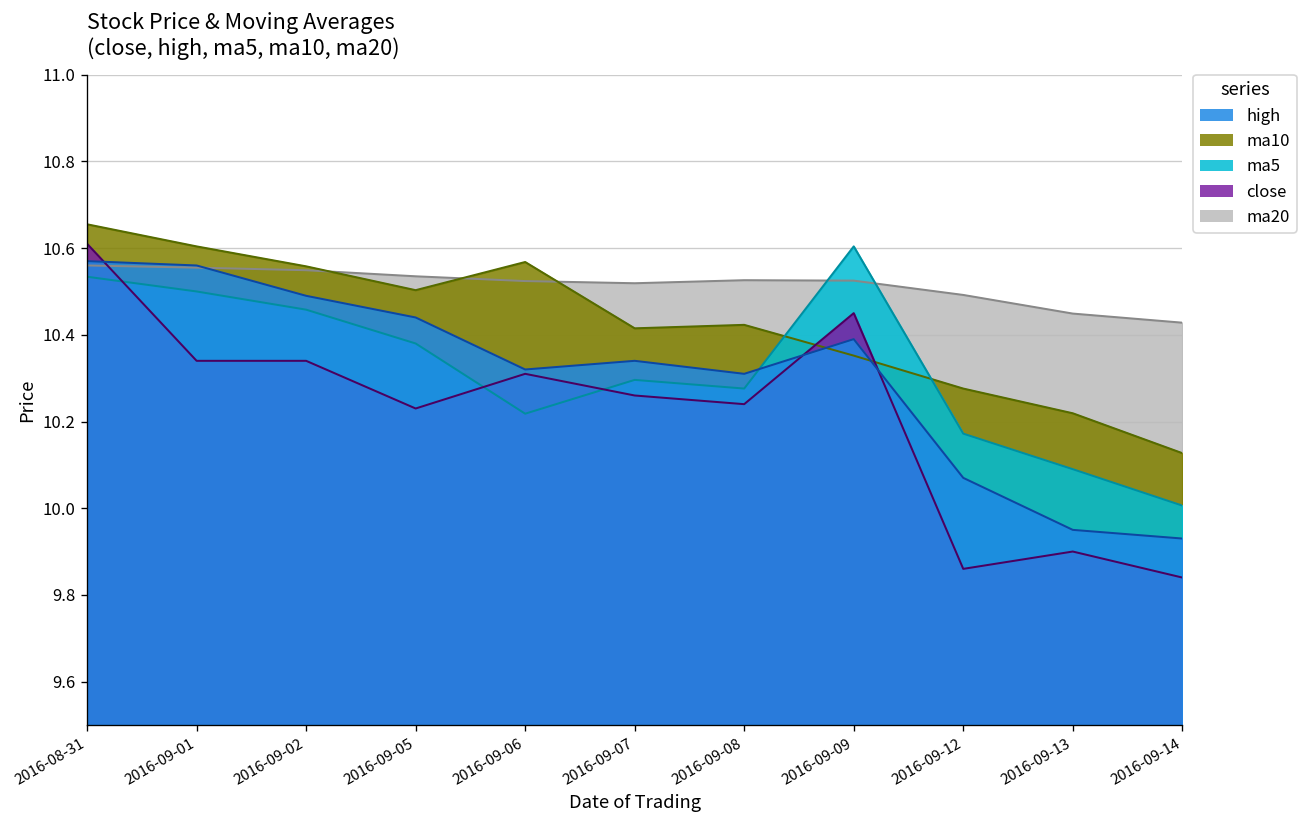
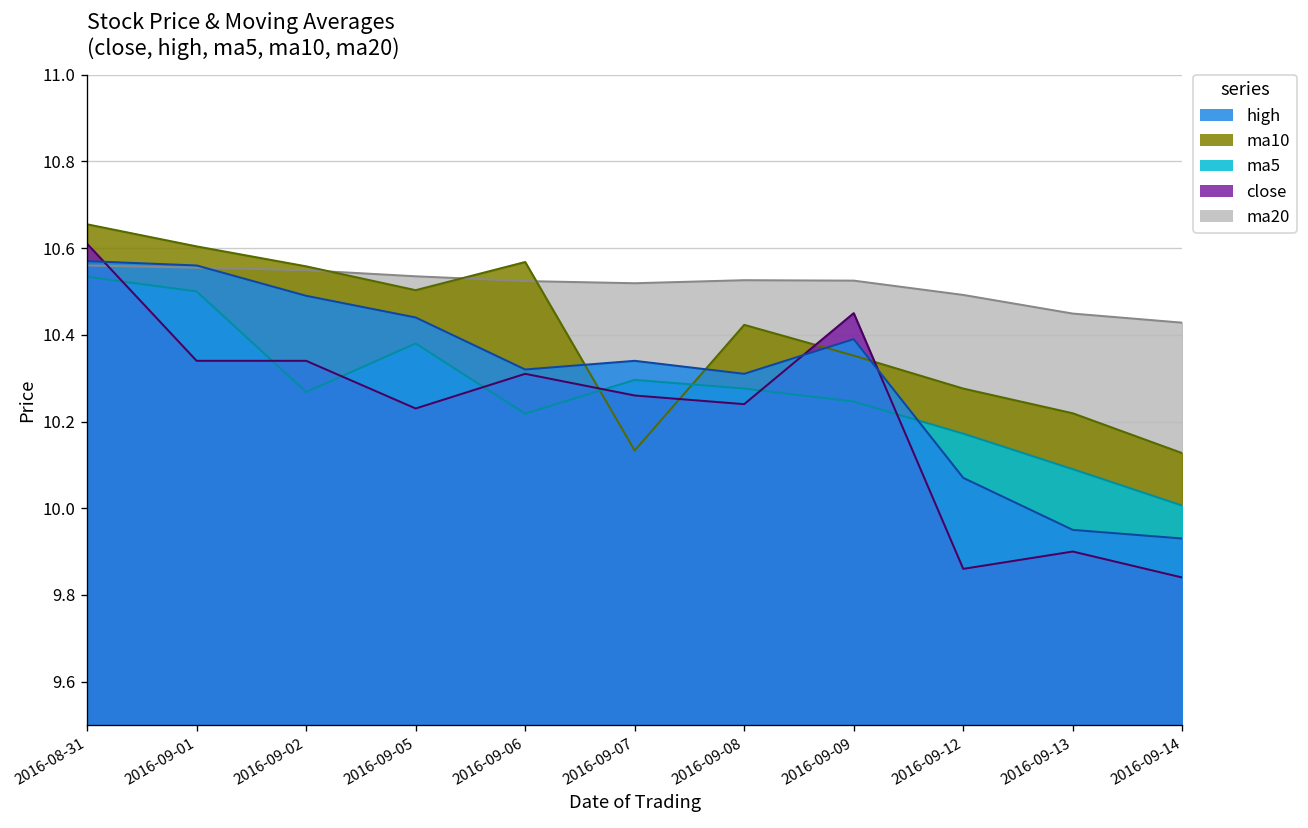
ma5, 2016-09-02: 10.46 -> 10.27
ma10, 2016-09-07: 10.42 -> 10.13
ma5, 2016-09-09: 10.60 -> 10.25
